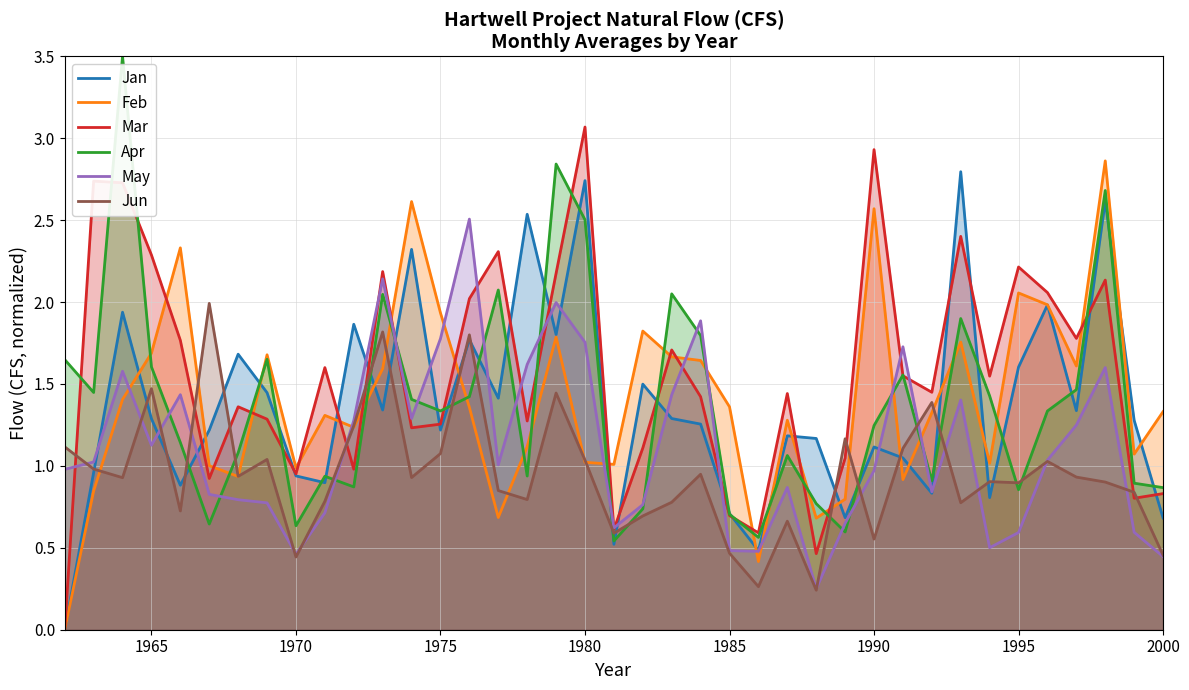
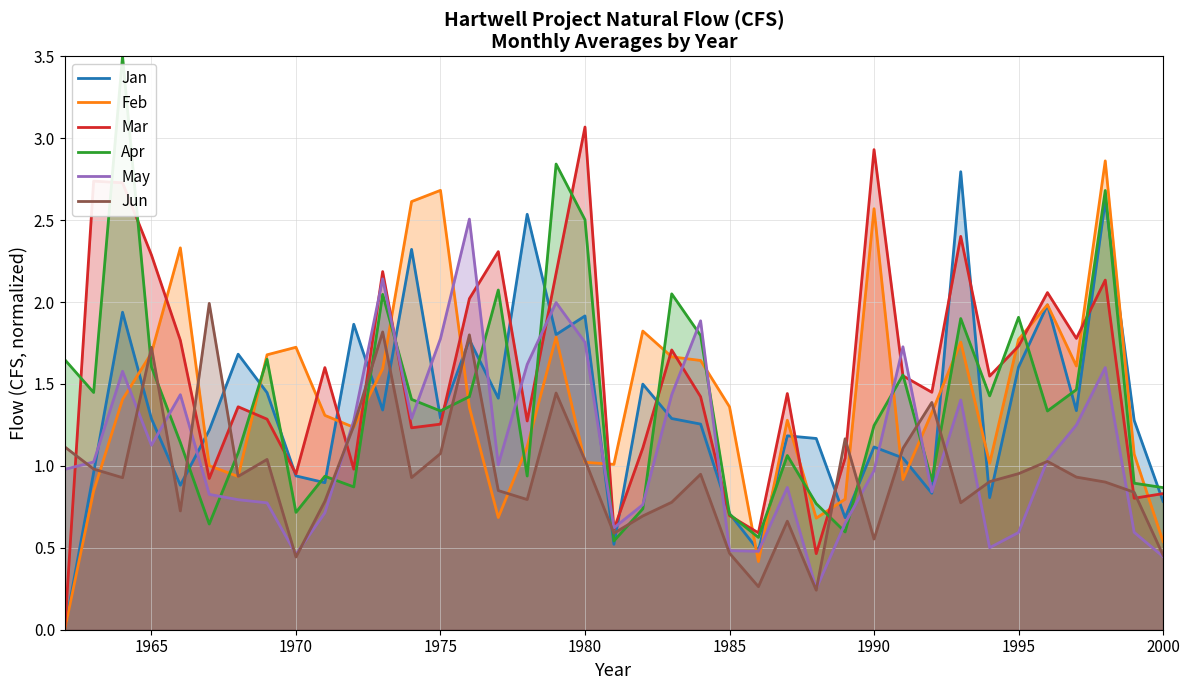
Jun, 1965: 1.47 -> 1.72
Feb, 1970: 0.99 -> 1.72
Apr, 1970: 0.63 -> 0.72
Jan, 1975: 1.22 -> 1.29
Feb, 1975: 1.93 -> 2.68
Jan, 1980: 2.74 -> 1.92
Feb, 1995: 2.06 -> 1.77
Mar, 1995: 2.21 -> 1.73
Apr, 1995: 0.85 -> 1.91
Jun, 1995: 0.90 -> 0.95
Jan, 2000: 0.68 -> 0.78
Feb, 2000: 1.33 -> 0.54
